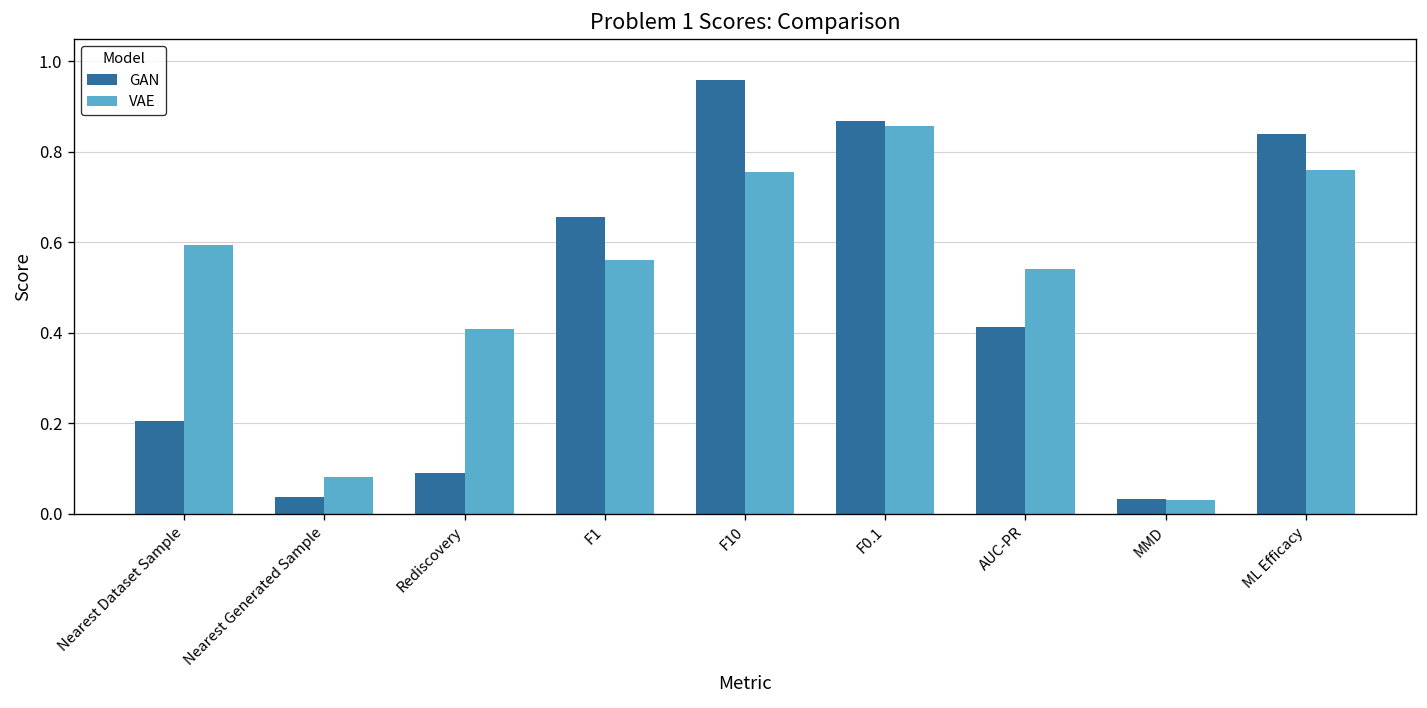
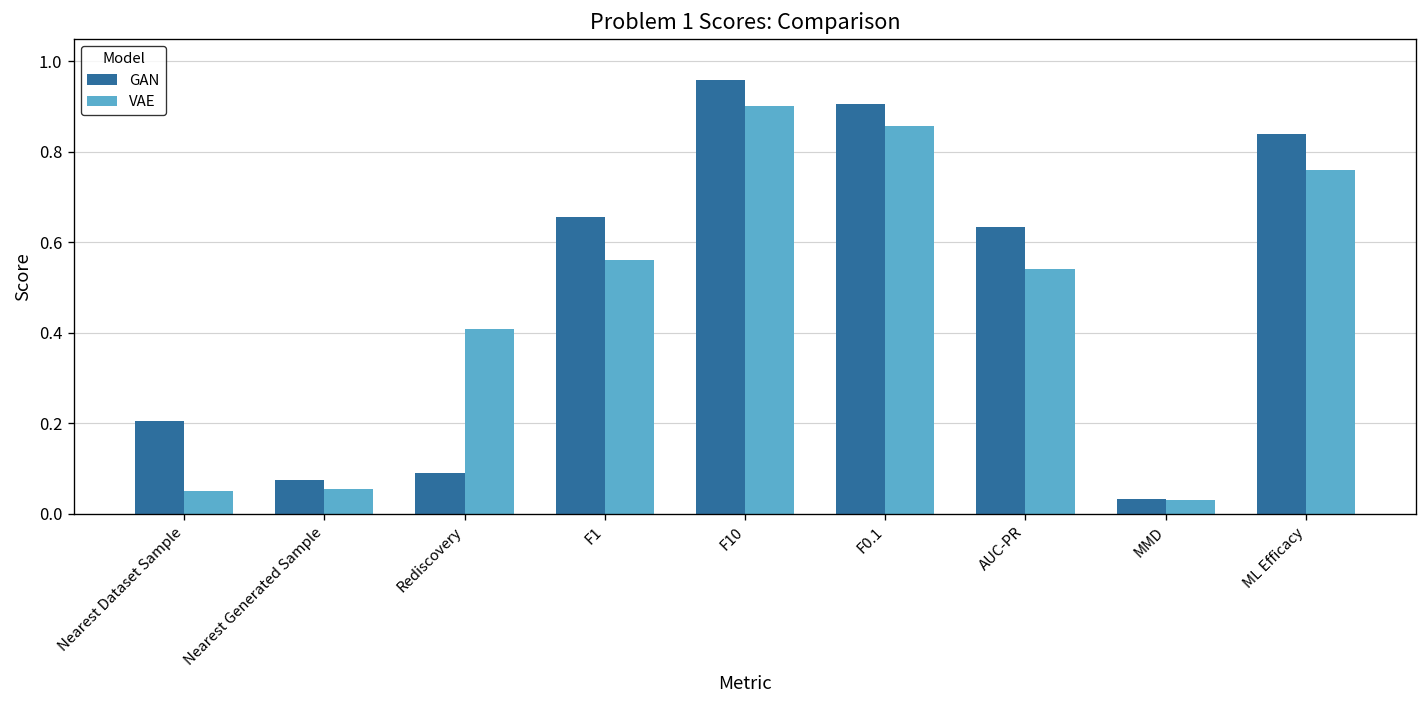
VAE, Nearest Dataset Sample: 0.59 -> 0.05
GAN, Nearest Generated Sample: 0.04 -> 0.07
VAE, Nearest Generated Sample: 0.08 -> 0.06
VAE, F10: 0.76 -> 0.90
GAN, F0.1: 0.87 -> 0.90
GAN, AUC-PR: 0.41 -> 0.64
